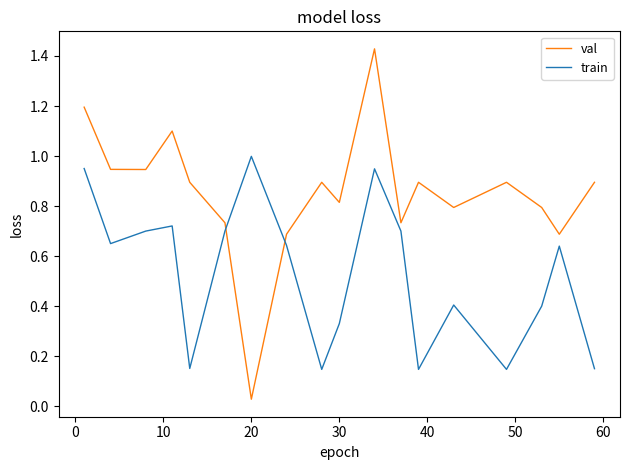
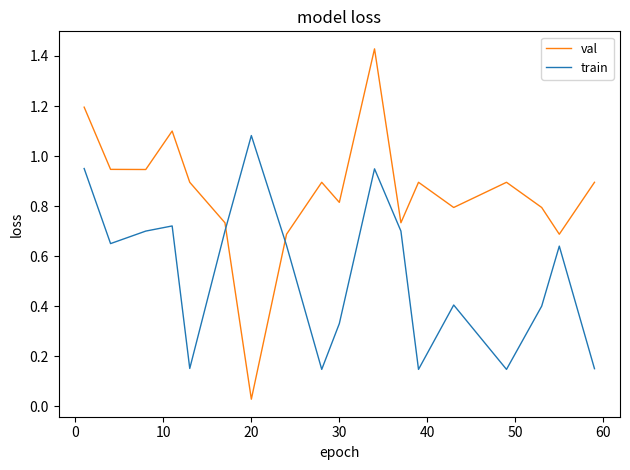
train, 20: 1.00 -> 1.08
